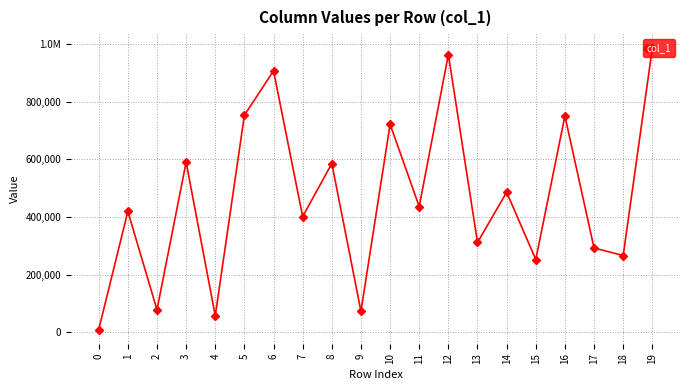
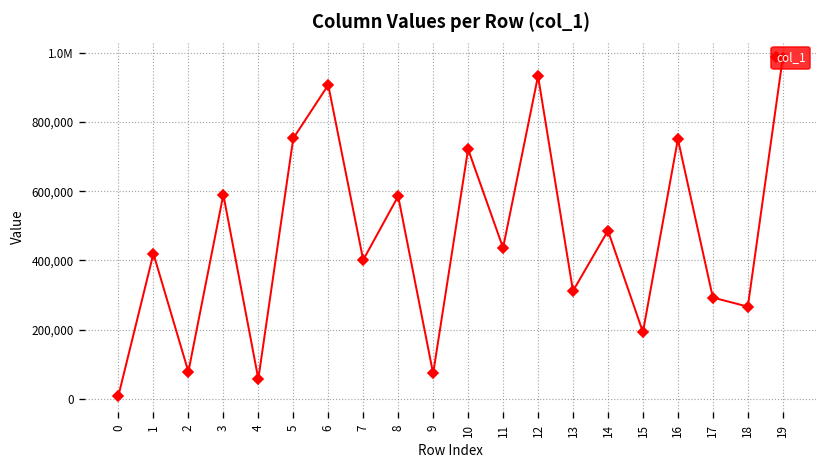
12: 960,000 -> 930,000
15: 250,000 -> 190,000
